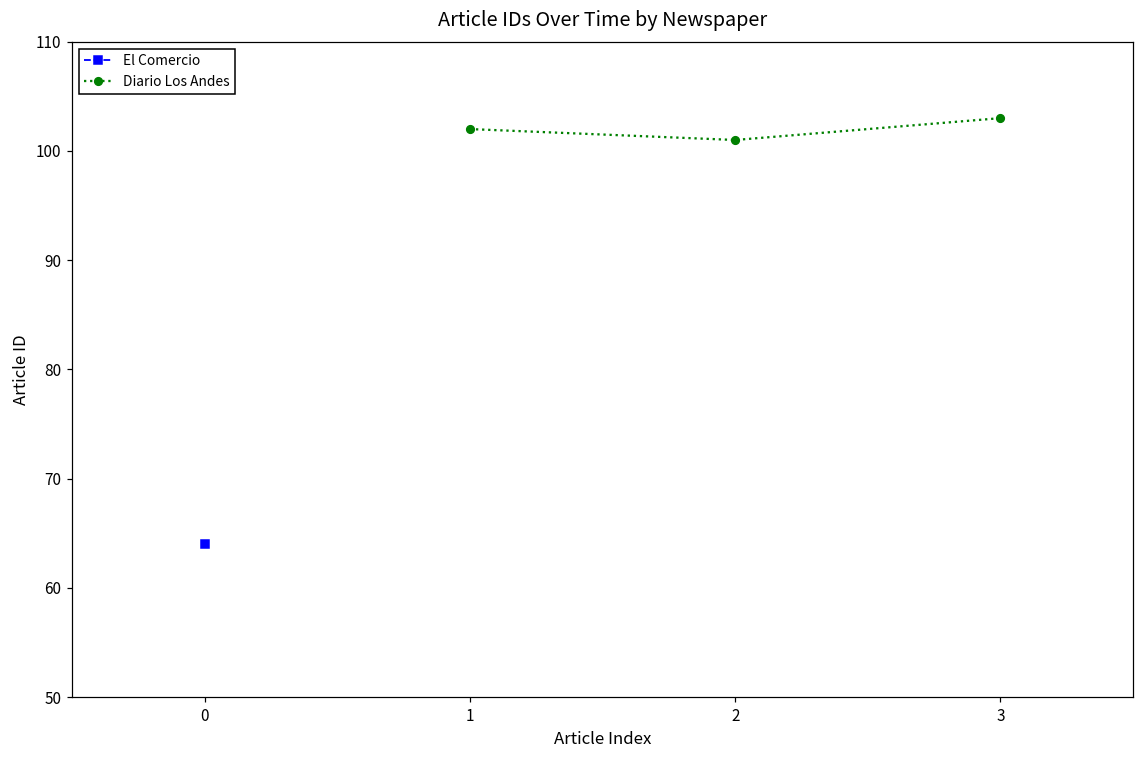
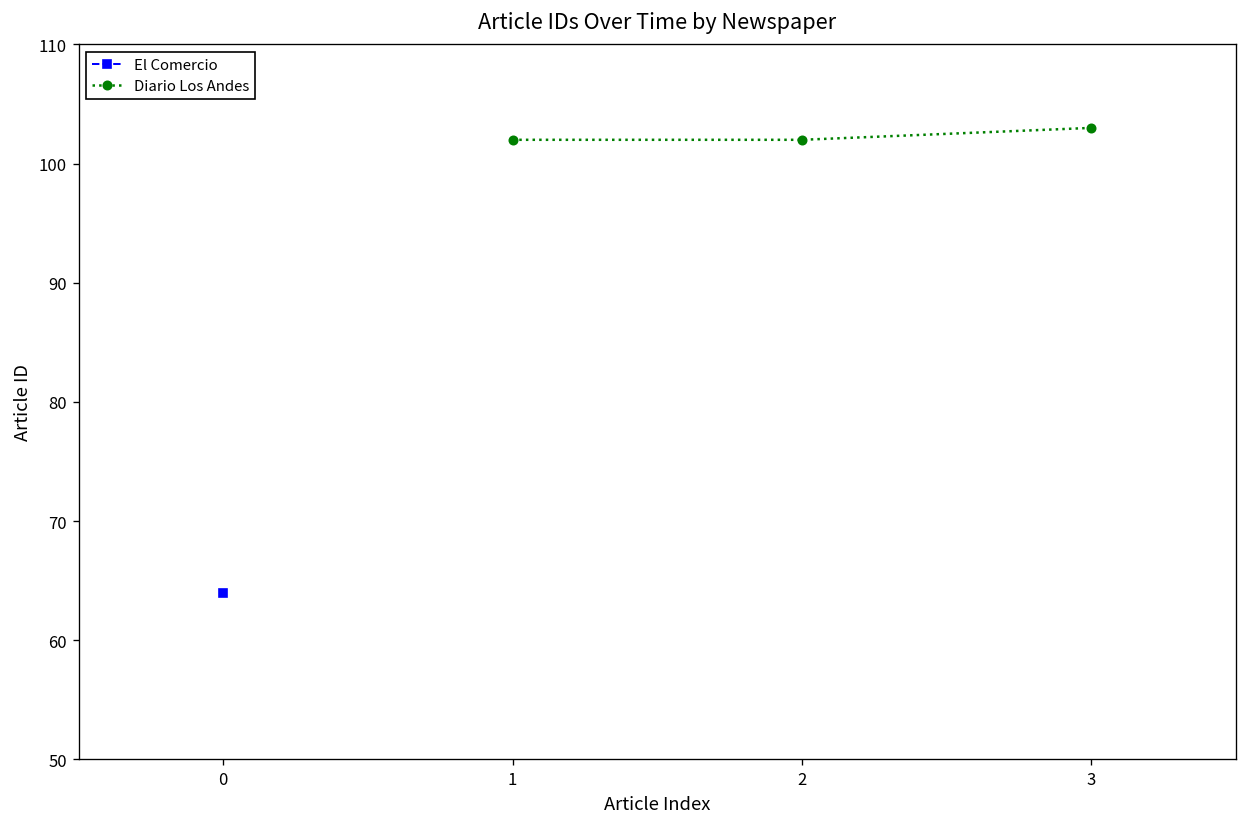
Diario Los Andes, 2: 101 -> 102
